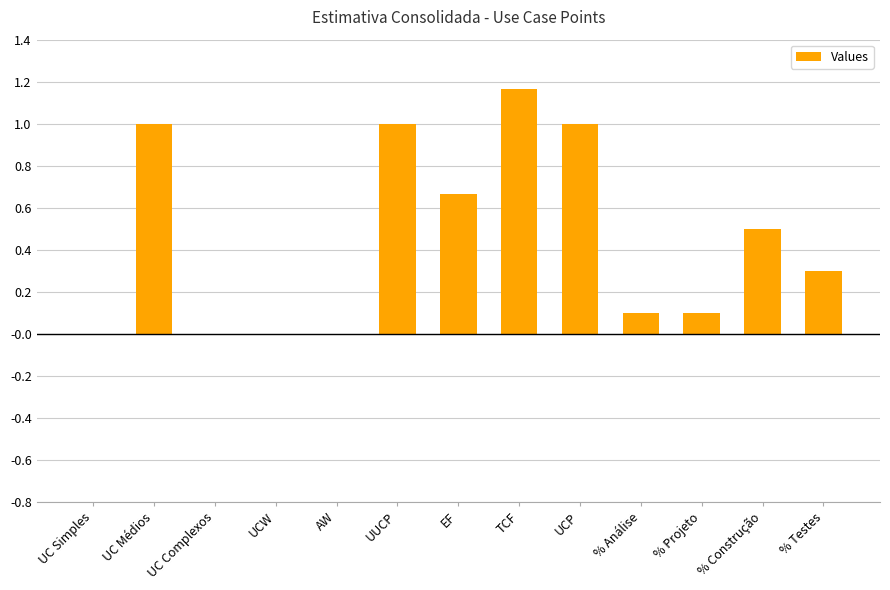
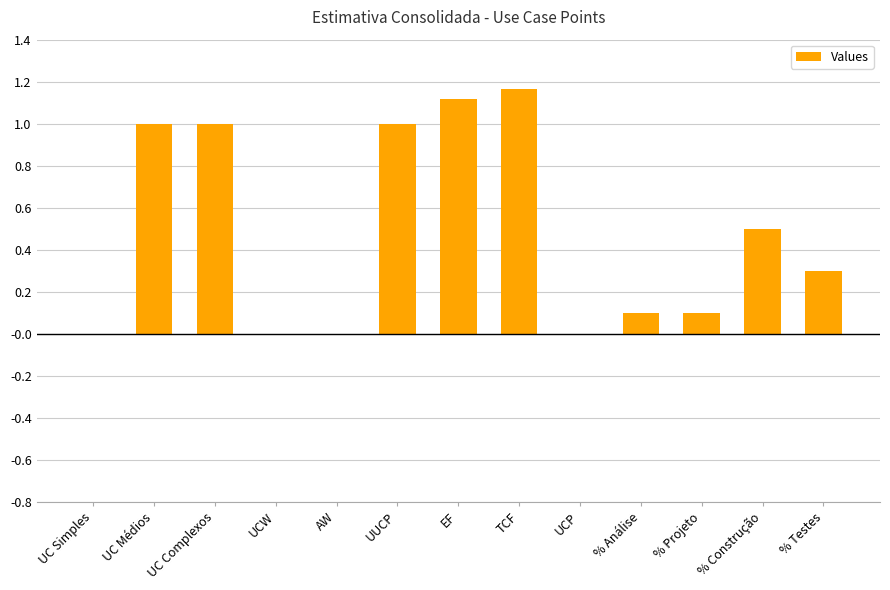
UC Complexos: 0 -> 1
EF: 0.66 -> 1.12
UCP: 1 -> 0
